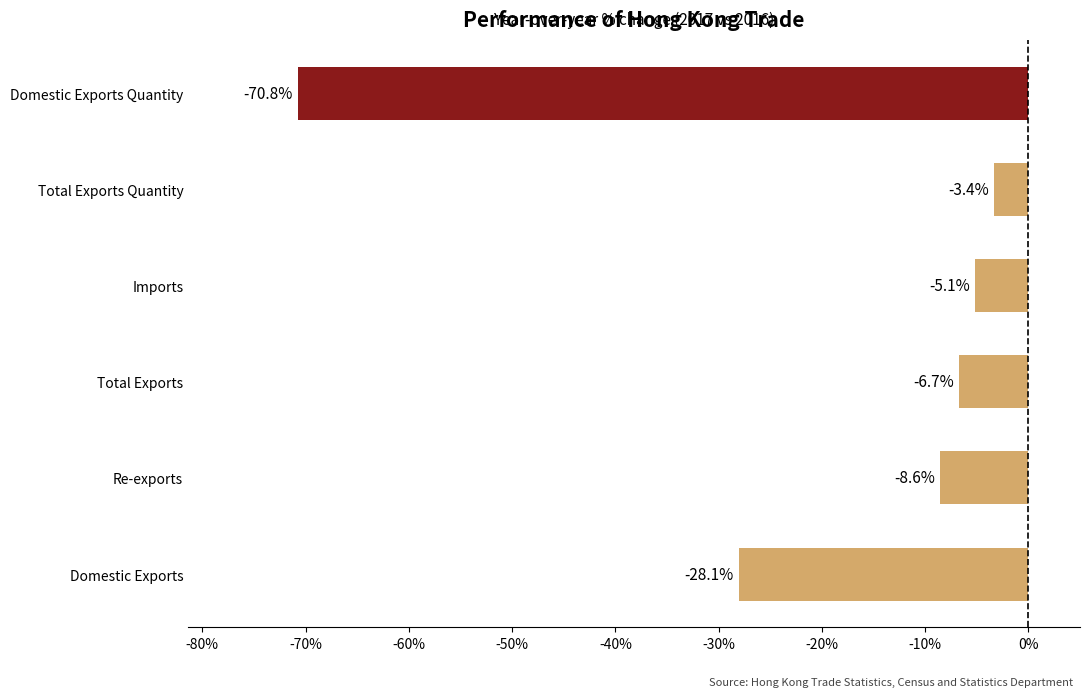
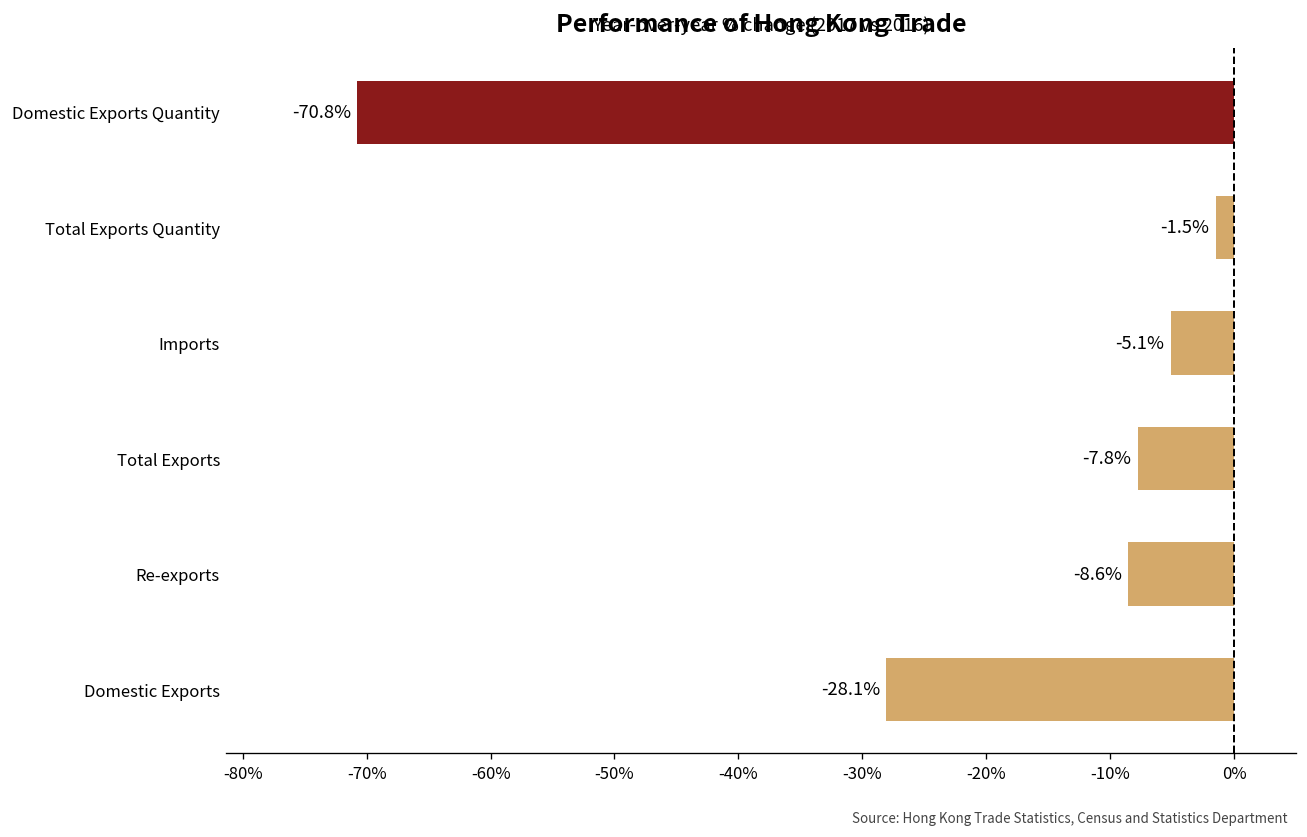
Total Exports Quantity: -3.4% -> -1.5%
Total Exports: -6.7% -> -7.8%
